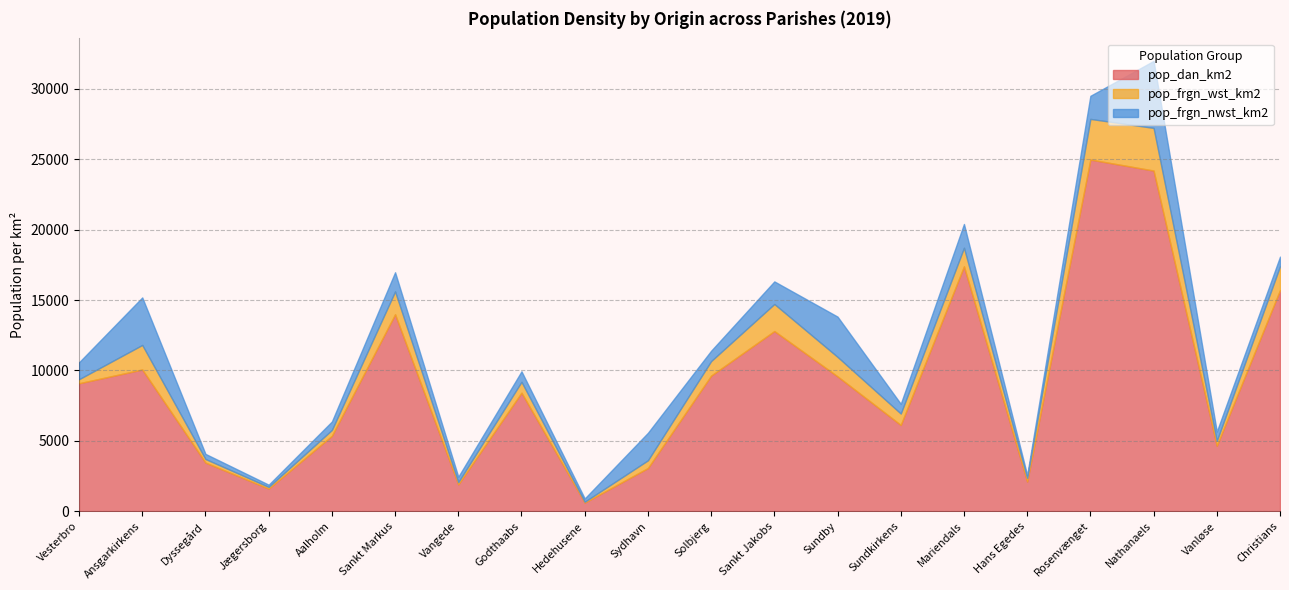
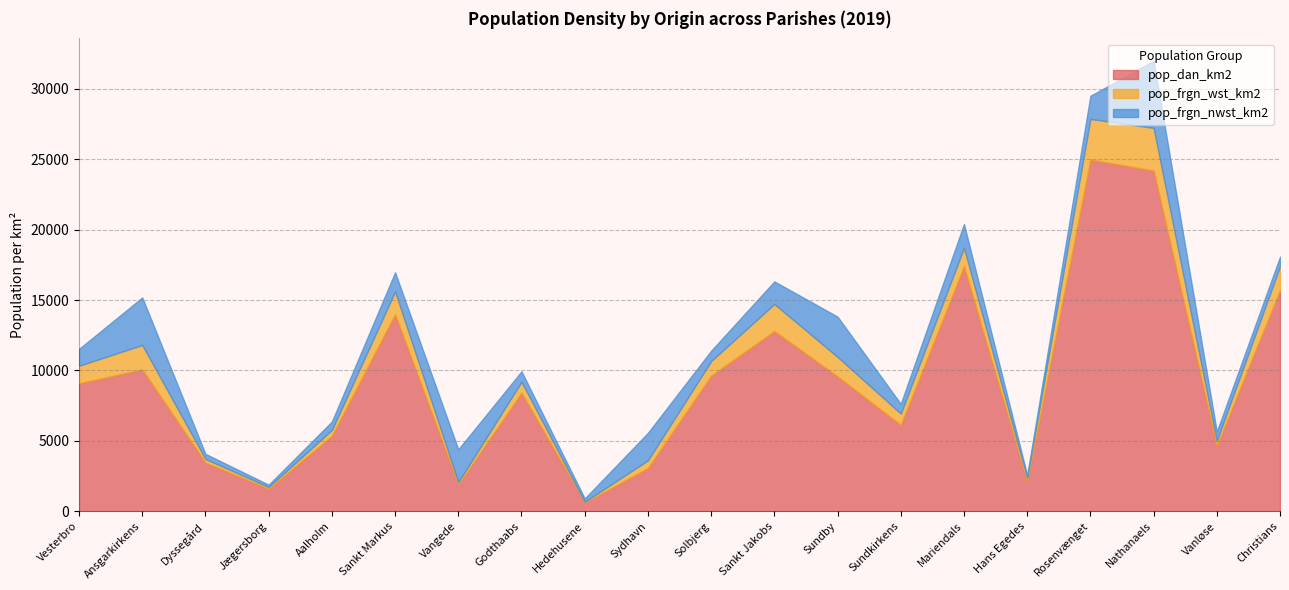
pop_frgn_wst_km2, Vesterbro: 300 -> 1200
pop_frgn_nwst_km2, Vangede: 400 -> 2300
